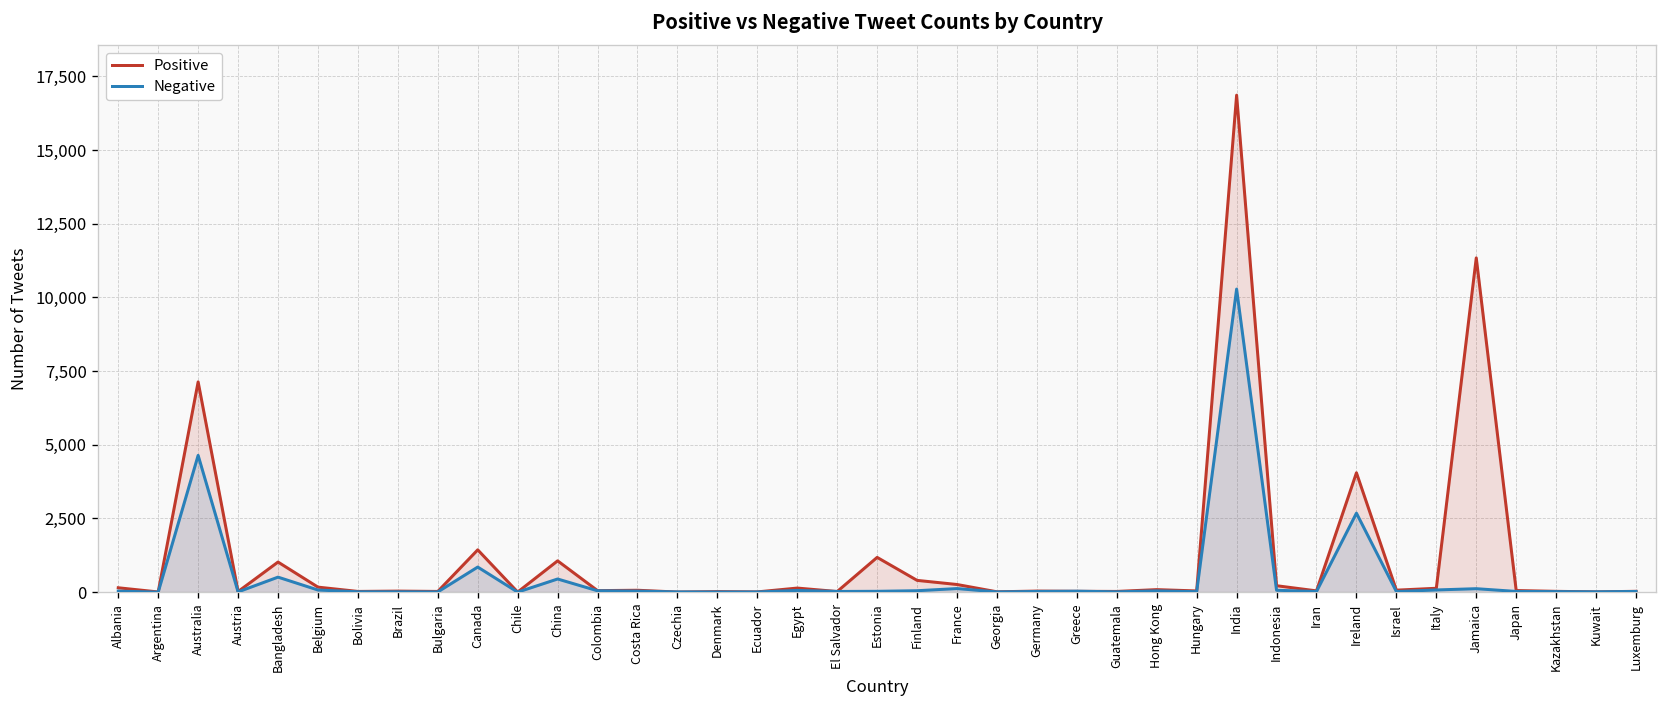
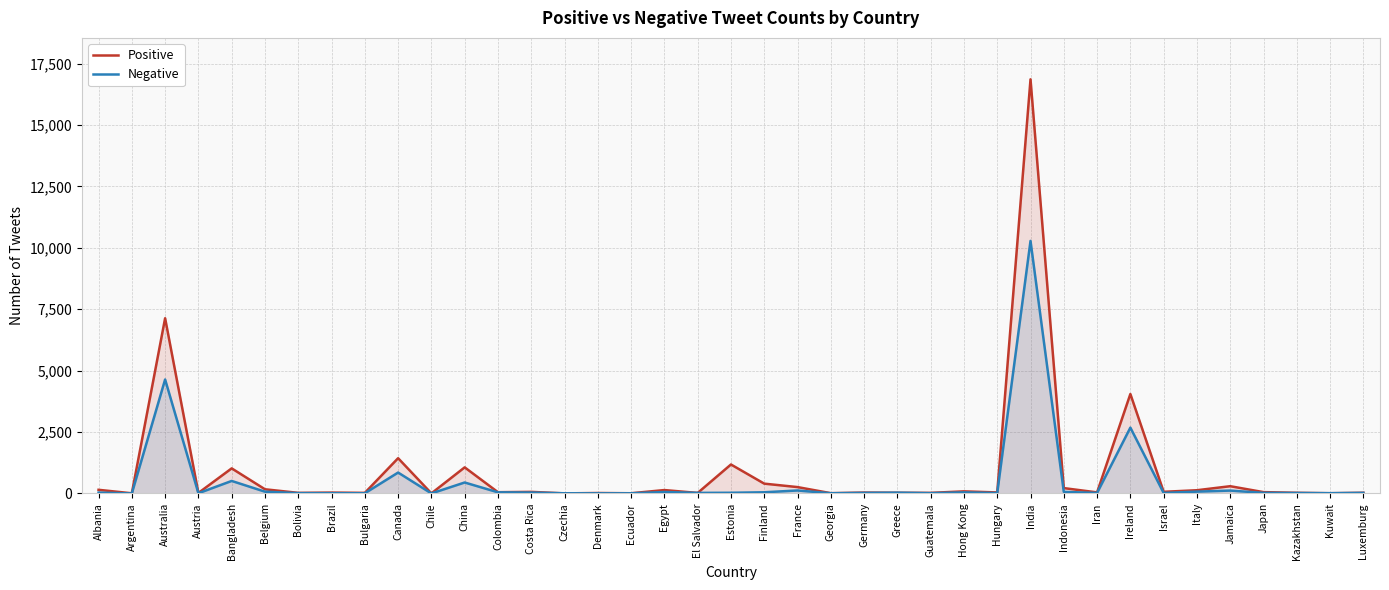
Positive, Jamaica: 11,300 -> 300
